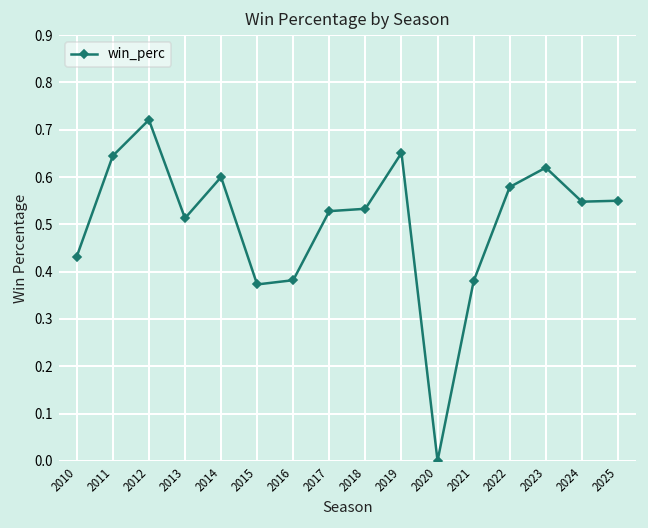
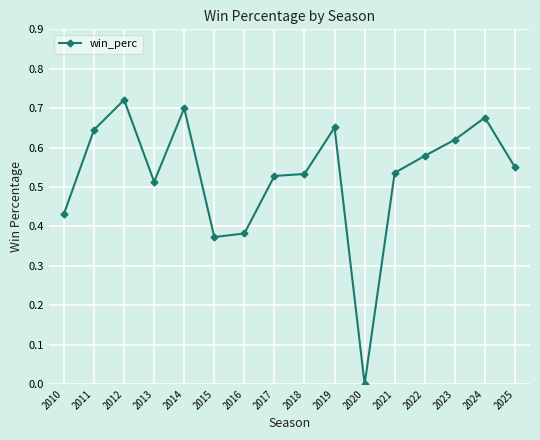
2014: 0.6 -> 0.7
2021: 0.38 -> 0.54
2024: 0.55 -> 0.68
